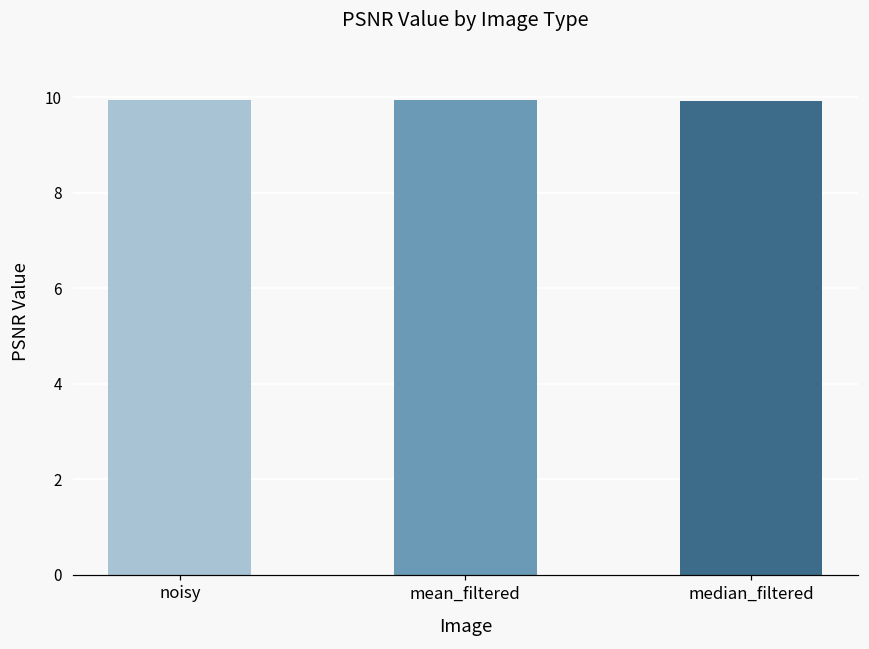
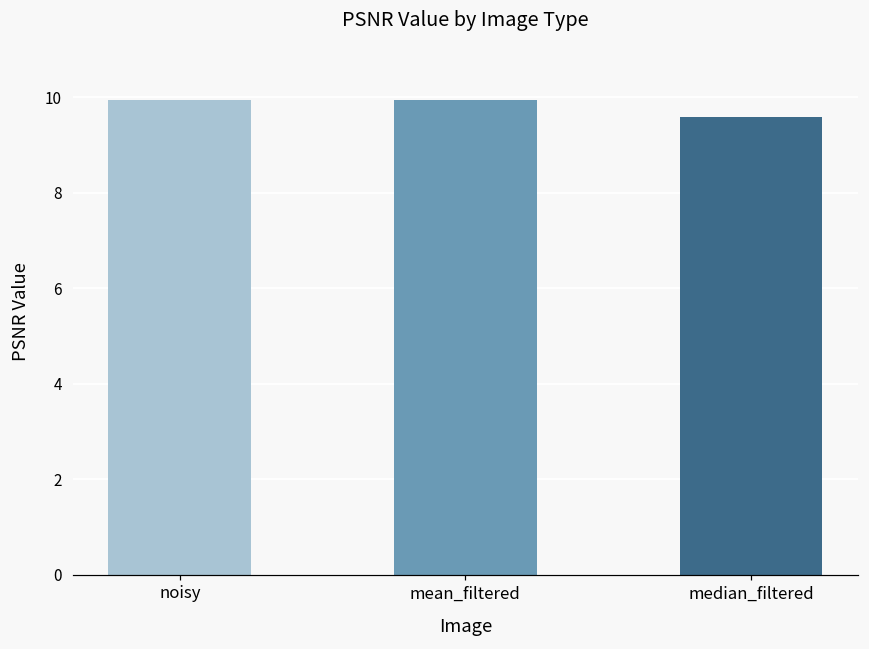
median_filtered: 9.9 -> 9.6
